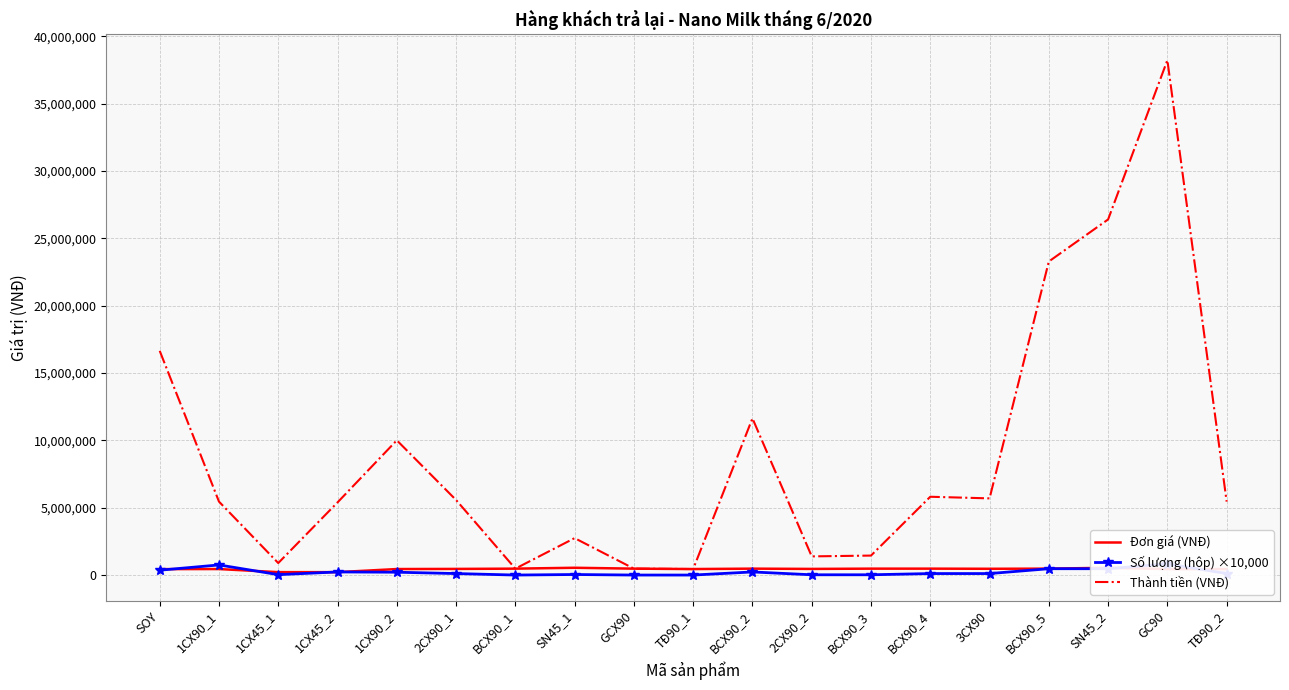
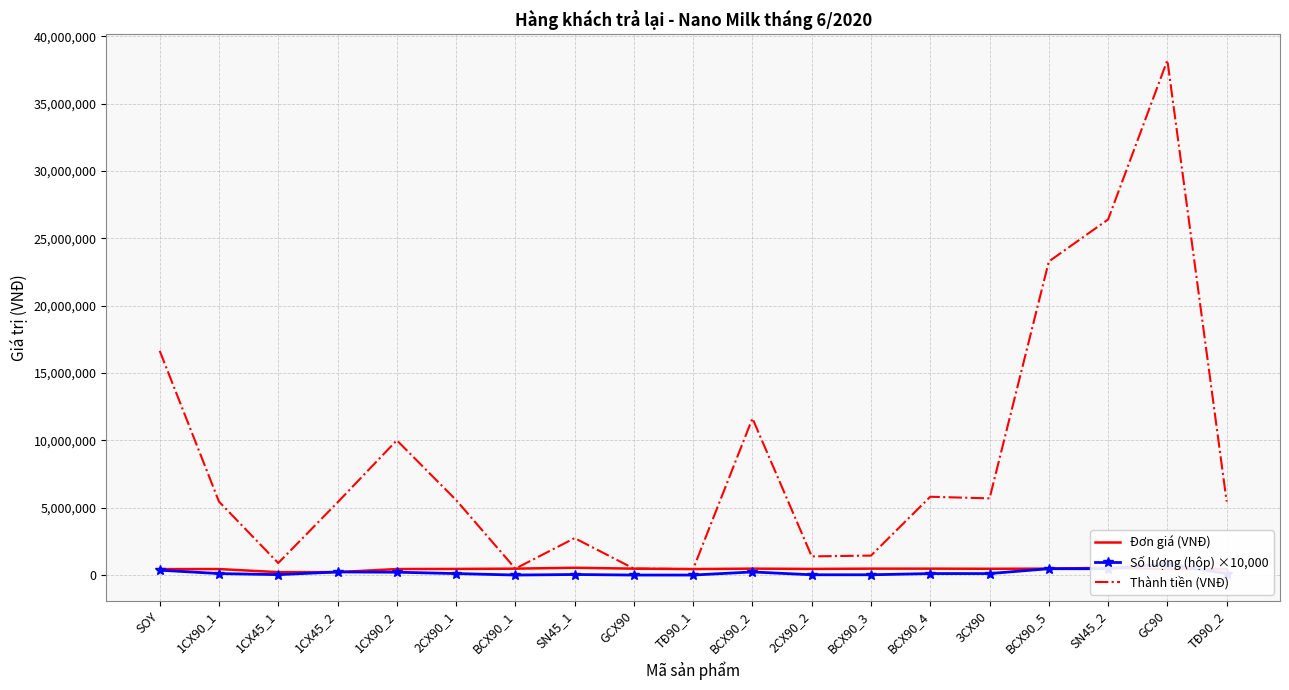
Số lượng (hộp) ×10,000, 1CX90_1: 800,000 -> 100,000
